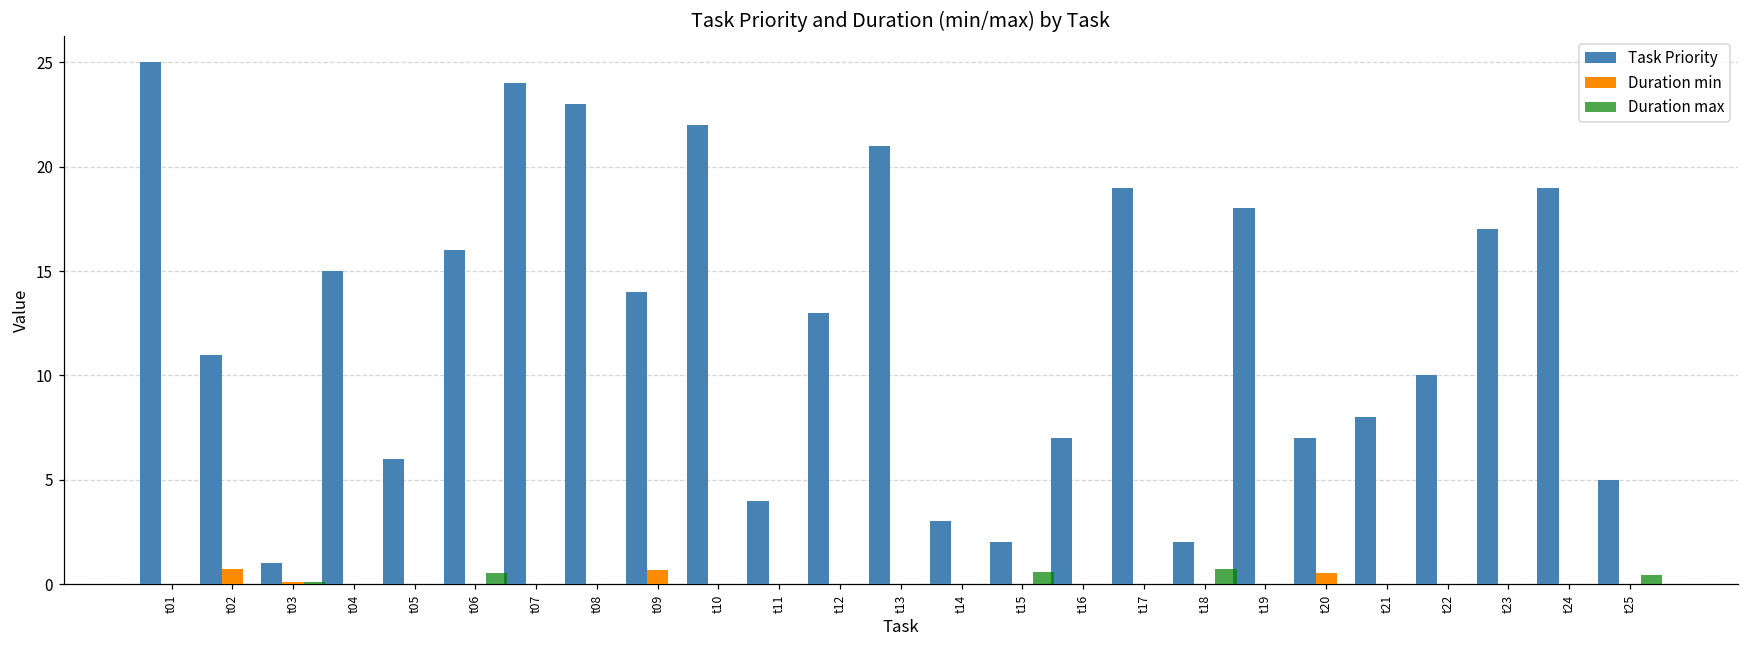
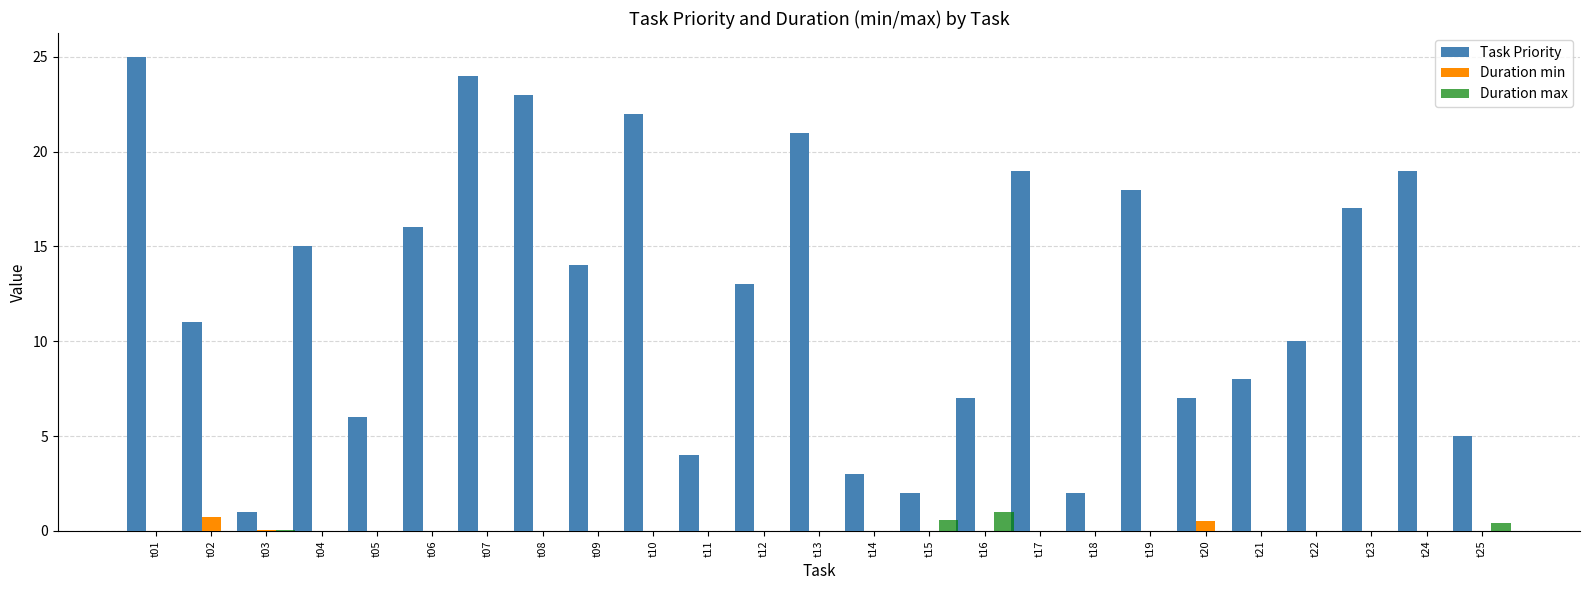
Duration max, t06: 0.5 -> 0.0
Duration min, t09: 0.7 -> 0.0
Duration max, t16: 0.0 -> 1.0
Duration max, t18: 0.7 -> 0.0
